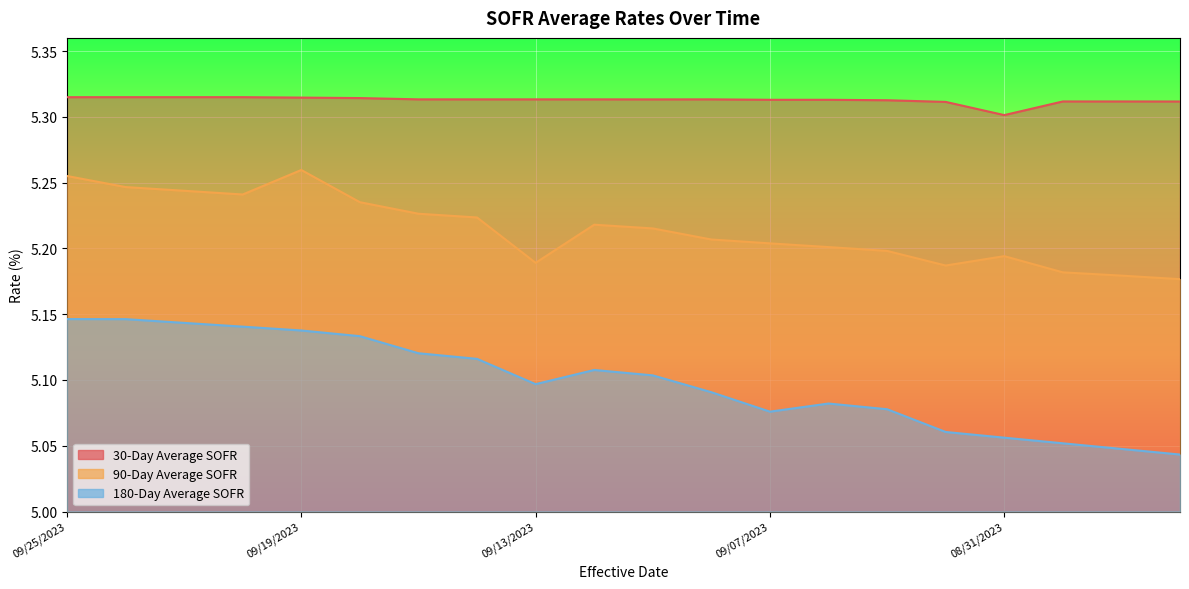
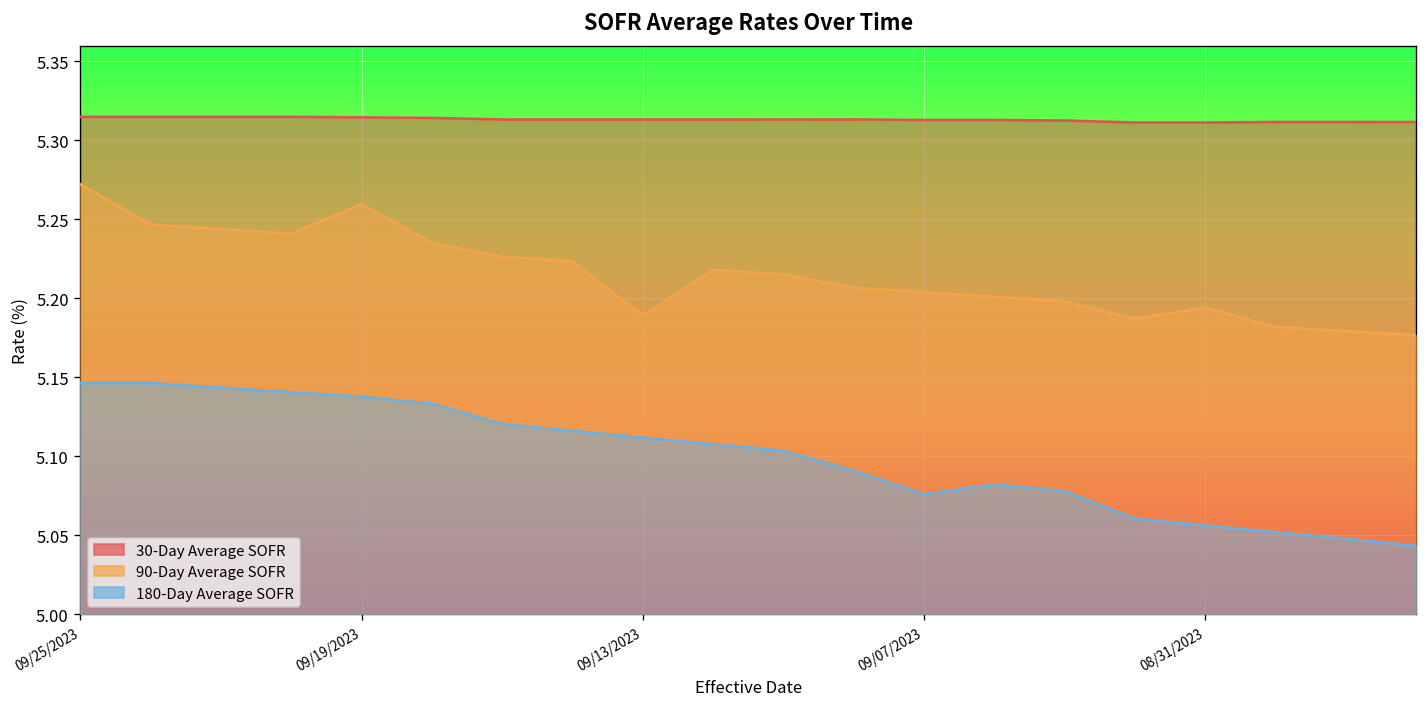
90-Day Average SOFR, 09/25/2023: 5.255 -> 5.272
180-Day Average SOFR, 09/13/2023: 5.097 -> 5.112
30-Day Average SOFR, 08/31/2023: 5.301 -> 5.311
